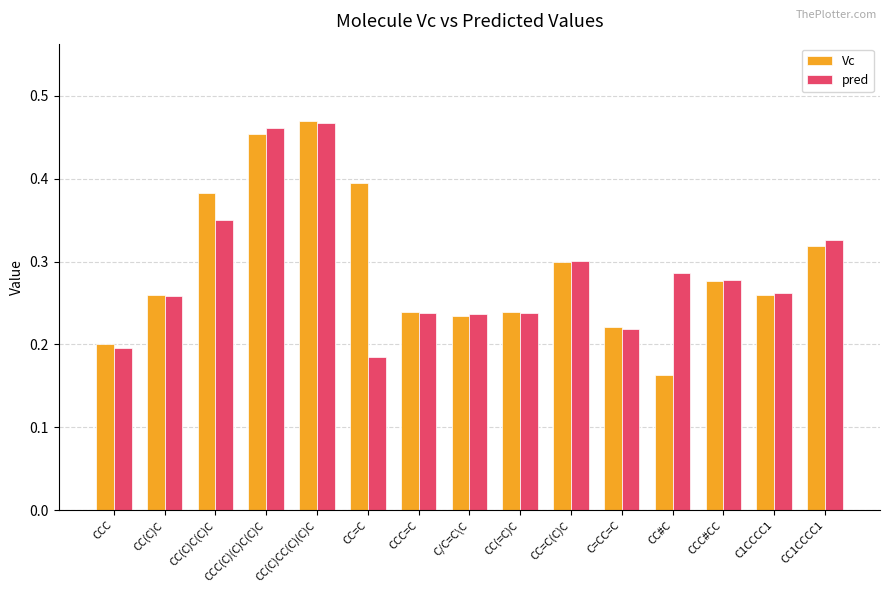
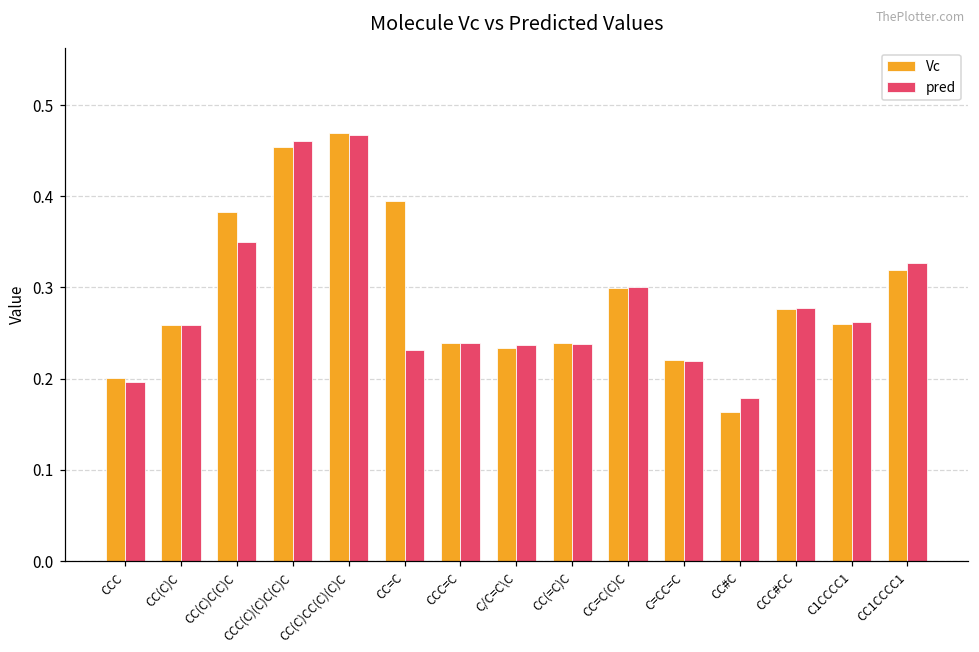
pred, CC=C: 0.18 -> 0.23
pred, CC#C: 0.29 -> 0.18
